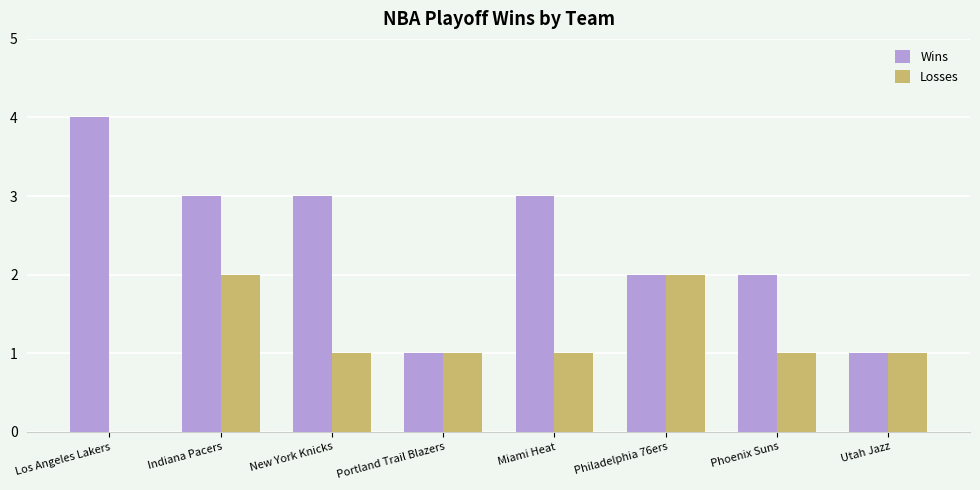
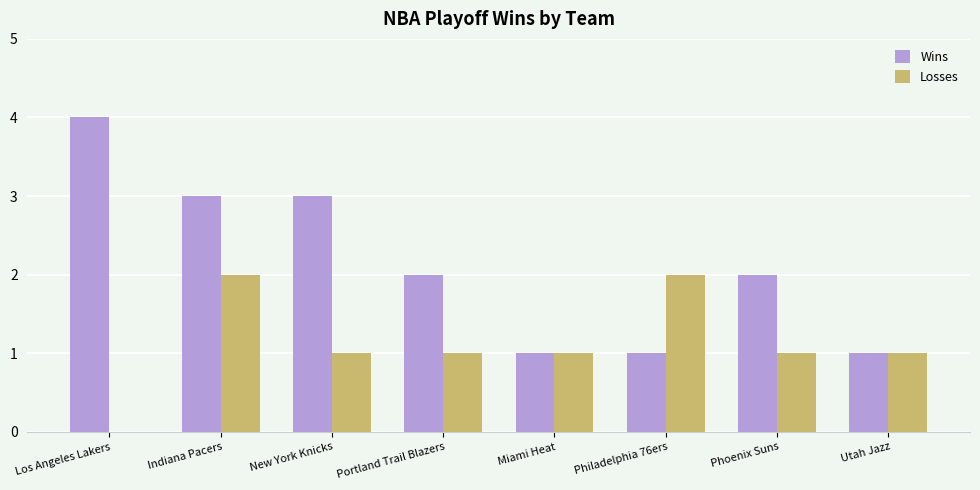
Wins, Portland Trail Blazers: 1 -> 2
Wins, Miami Heat: 3 -> 1
Wins, Philadelphia 76ers: 2 -> 1
